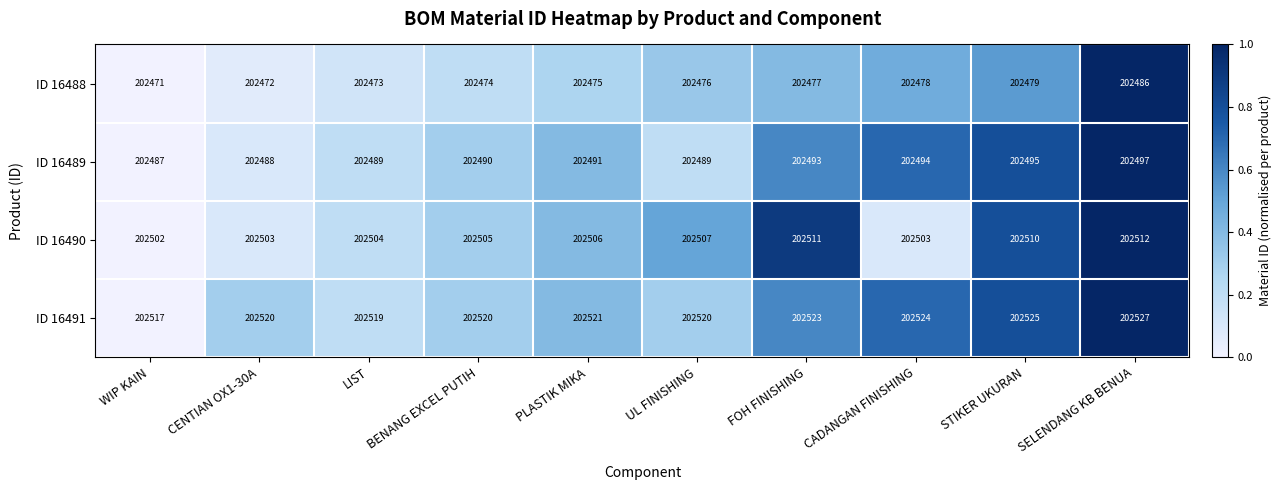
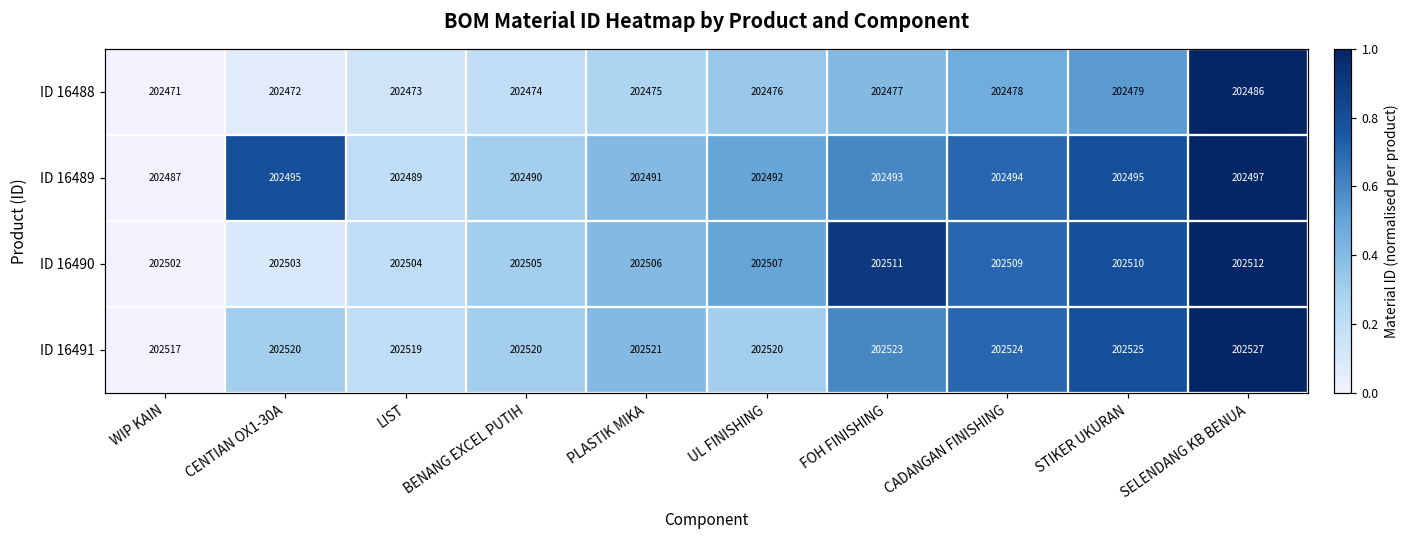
ID 16489, CENTIAN OX1-30A: 202488 -> 202495
ID 16489, UL FINISHING: 202489 -> 202492
ID 16490, CADANGAN FINISHING: 202503 -> 202509
